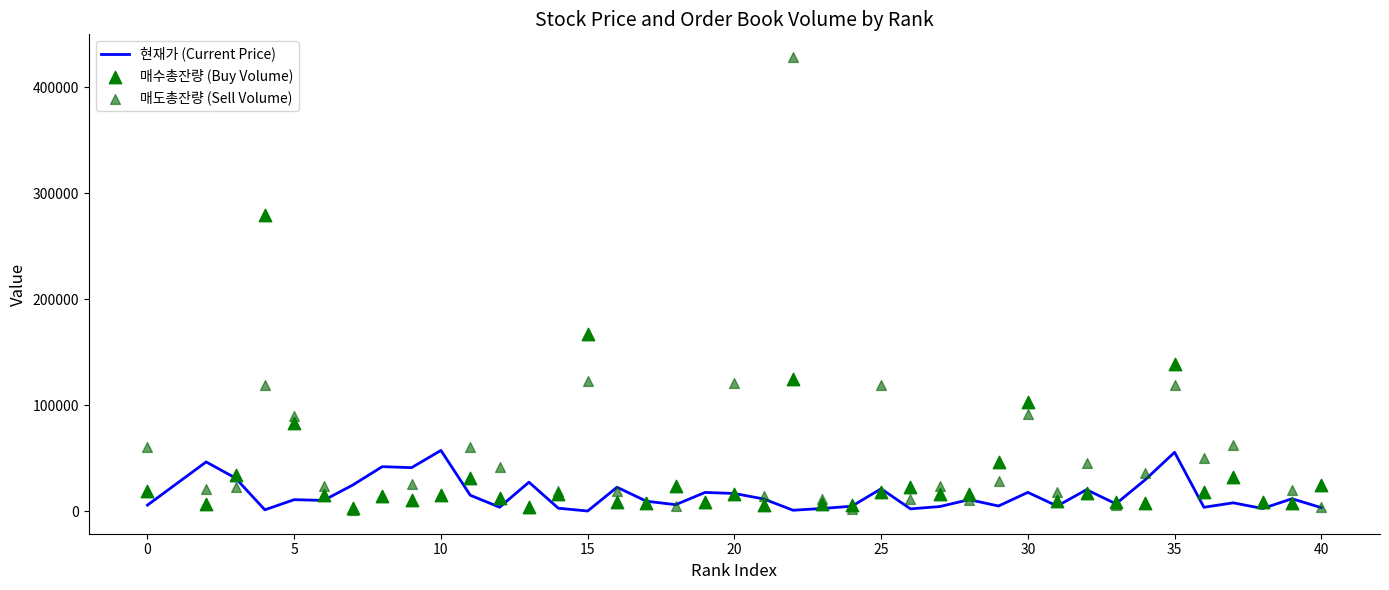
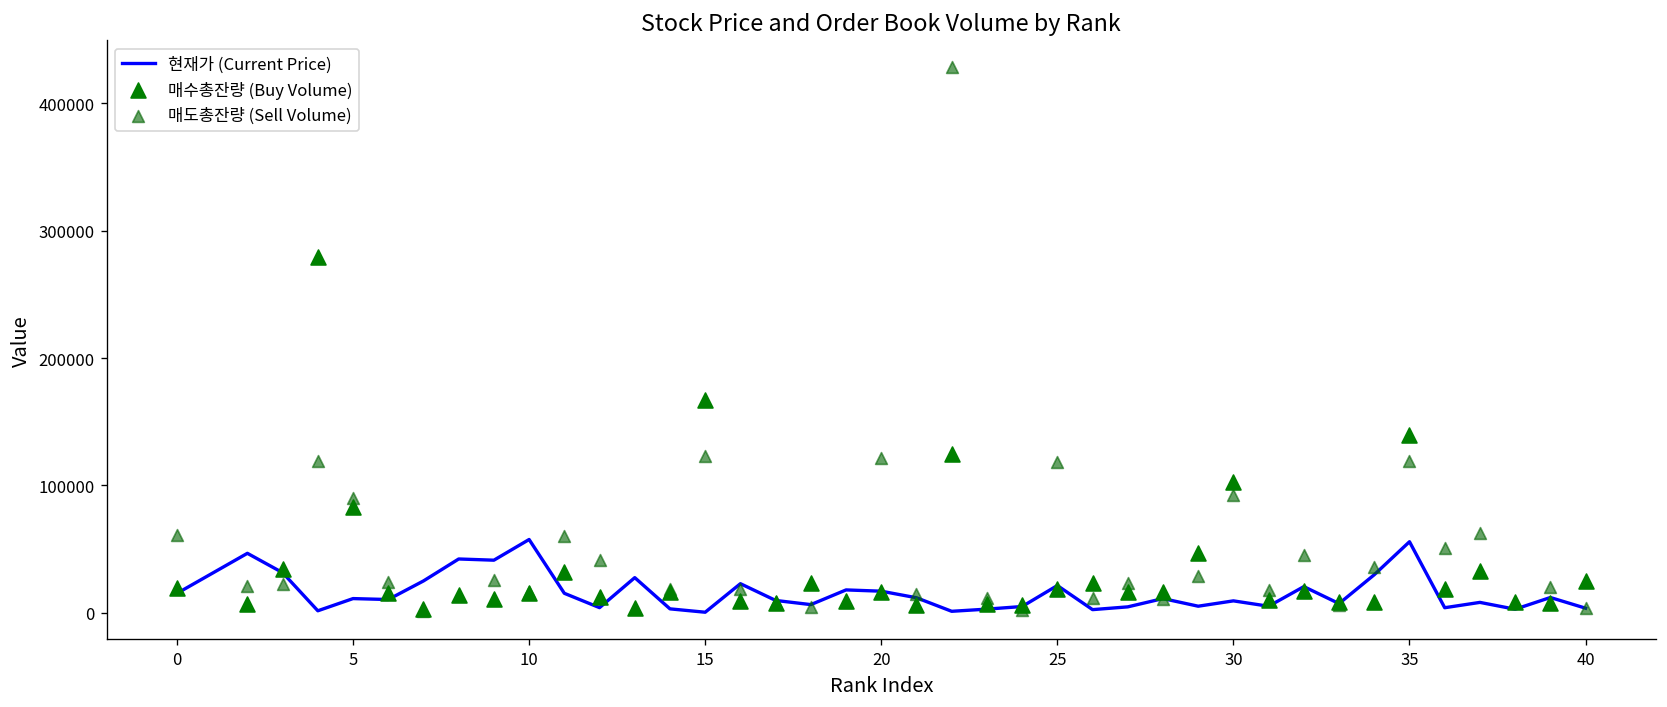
현재가 (Current Price), 0: 6000 -> 15000
현재가 (Current Price), 30: 18000 -> 9000
